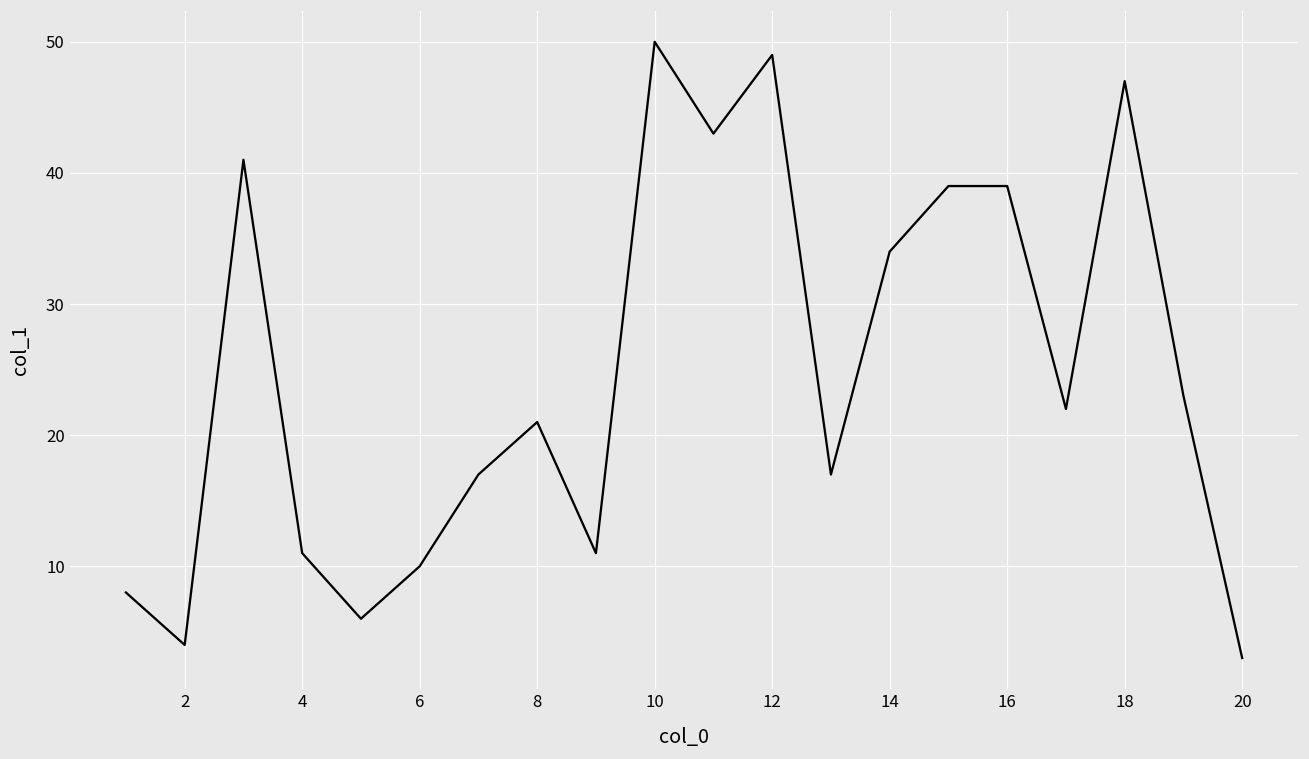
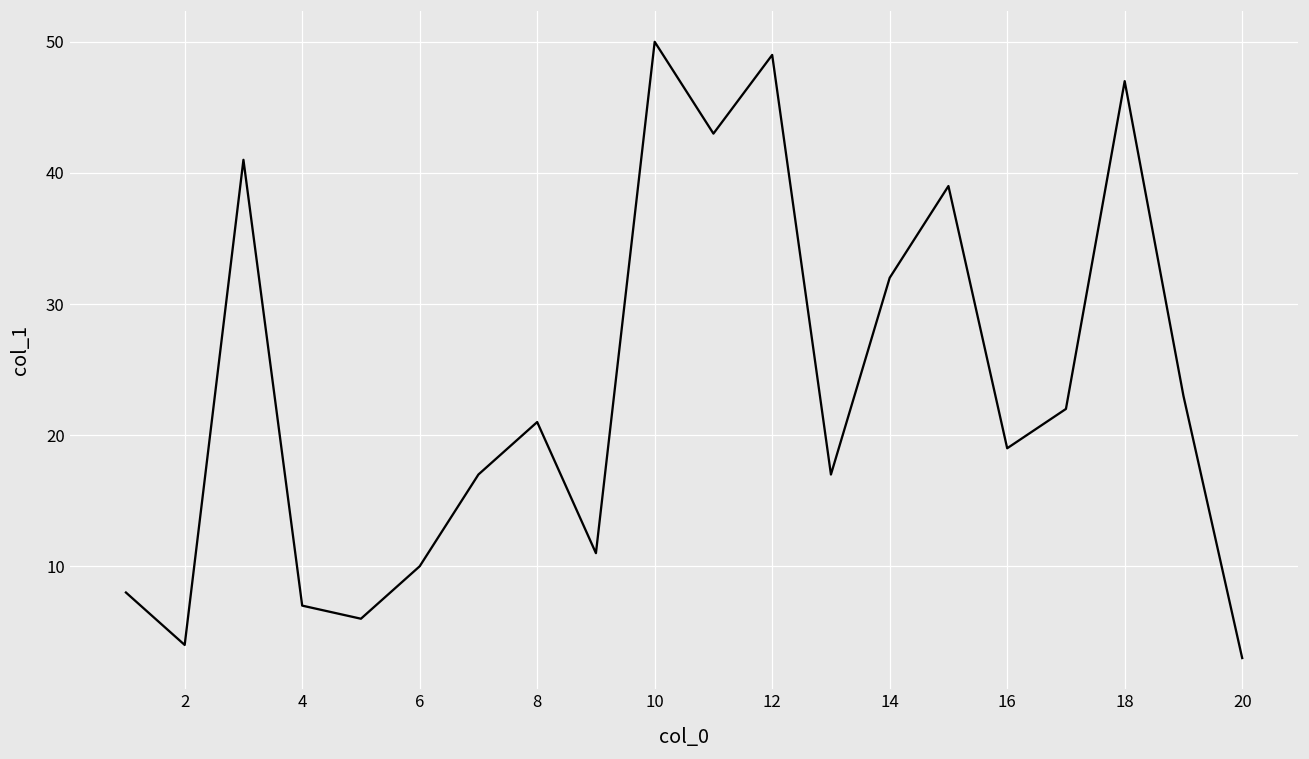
4: 11 -> 7
14: 34 -> 32
16: 39 -> 19
